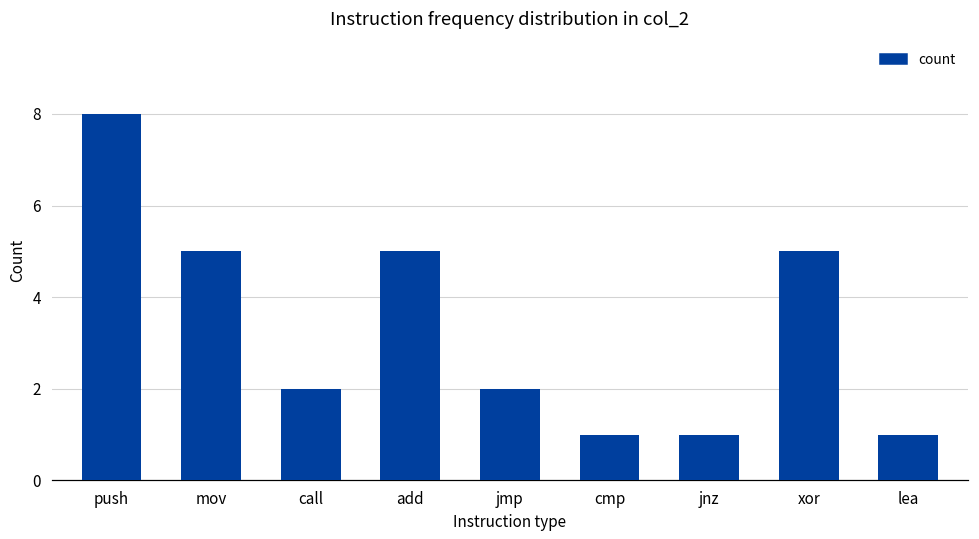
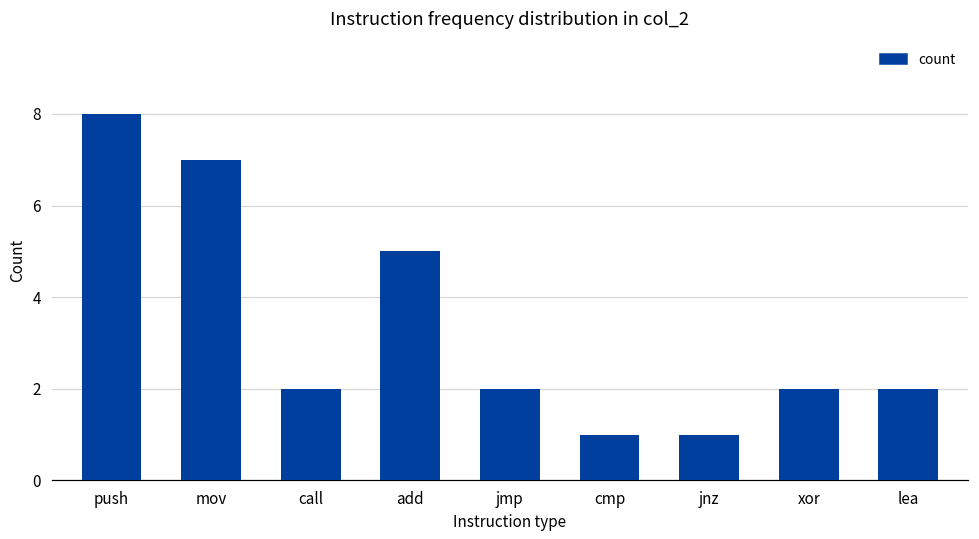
mov: 5 -> 7
xor: 5 -> 2
lea: 1 -> 2
